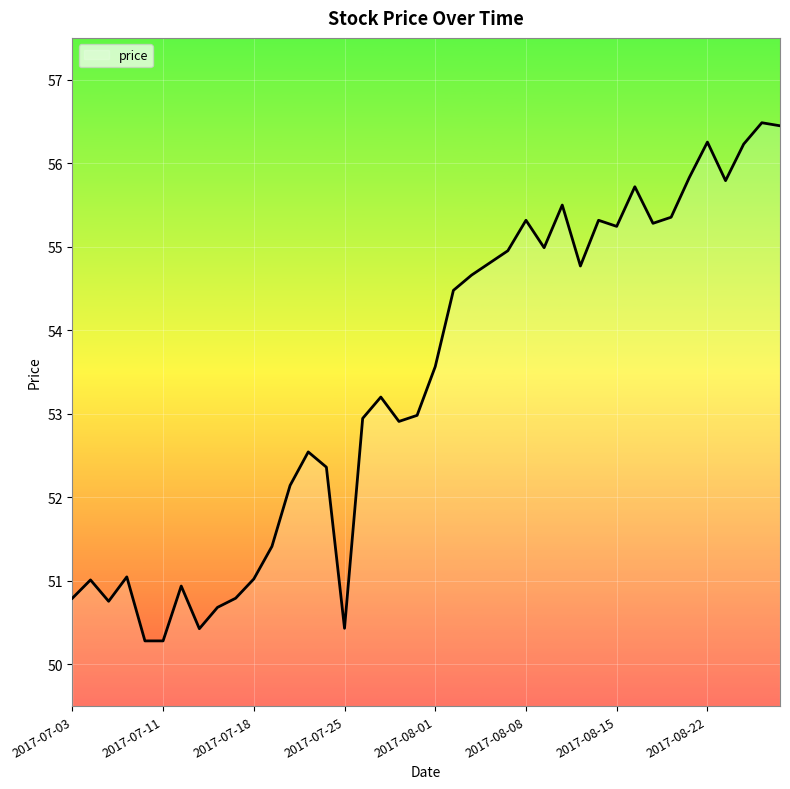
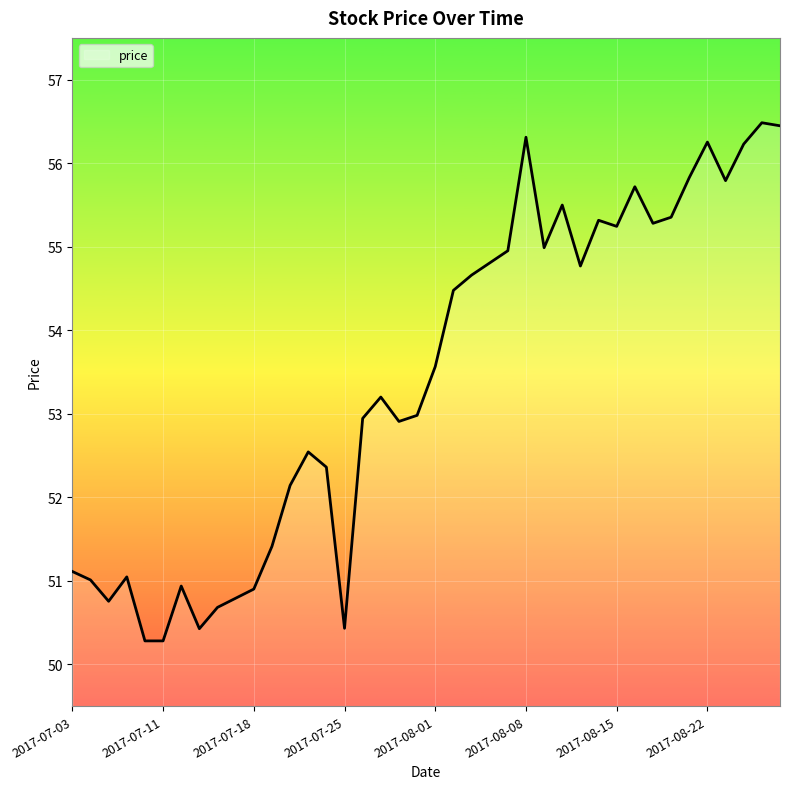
2017-07-03: 50.8 -> 51.1
2017-07-18: 51.0 -> 50.9
2017-08-08: 55.3 -> 56.3
